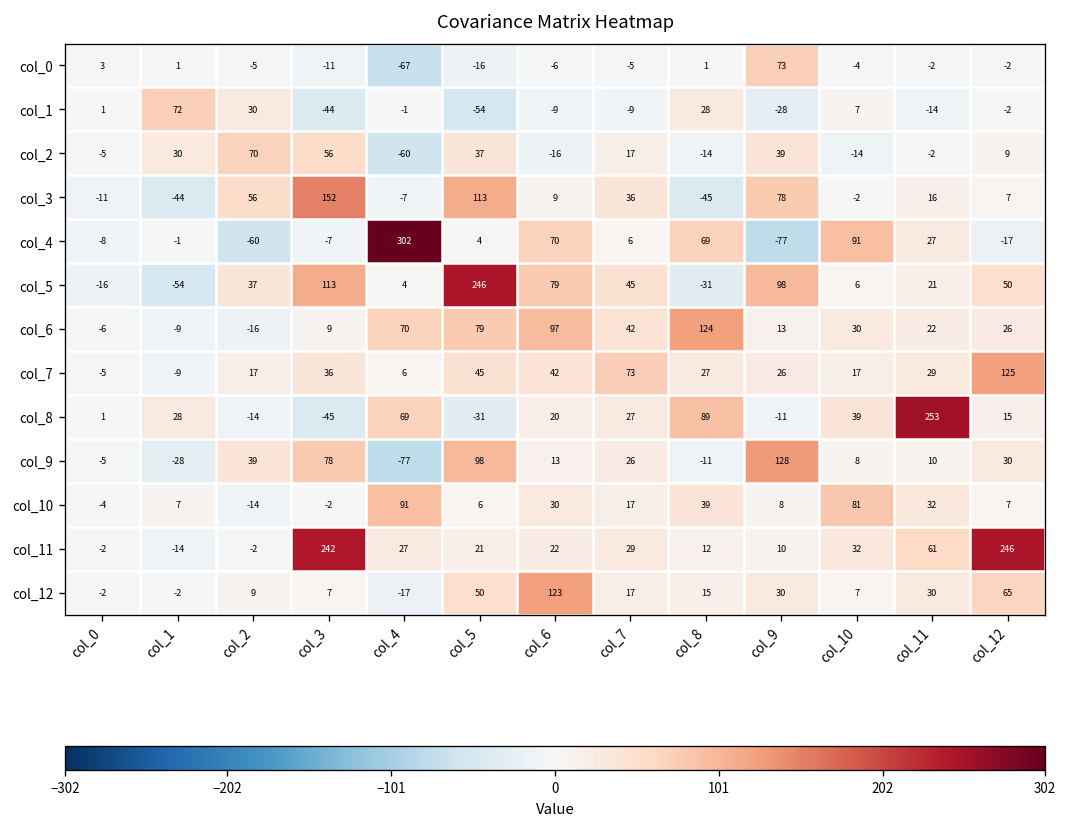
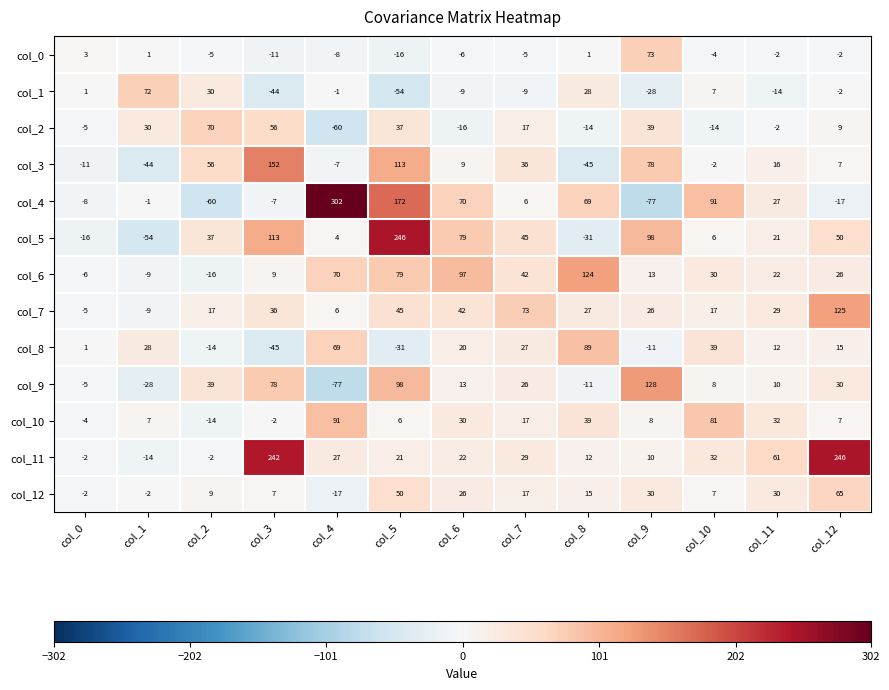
col_0, col_4: -67 -> -8
col_4, col_5: 4 -> 172
col_8, col_11: 253 -> 12
col_12, col_6: 123 -> 26
